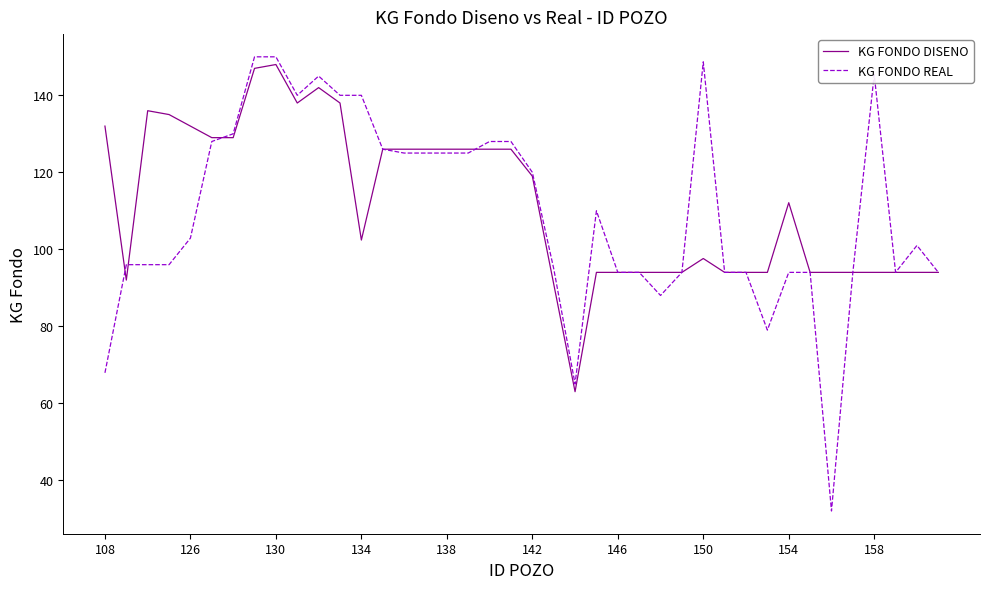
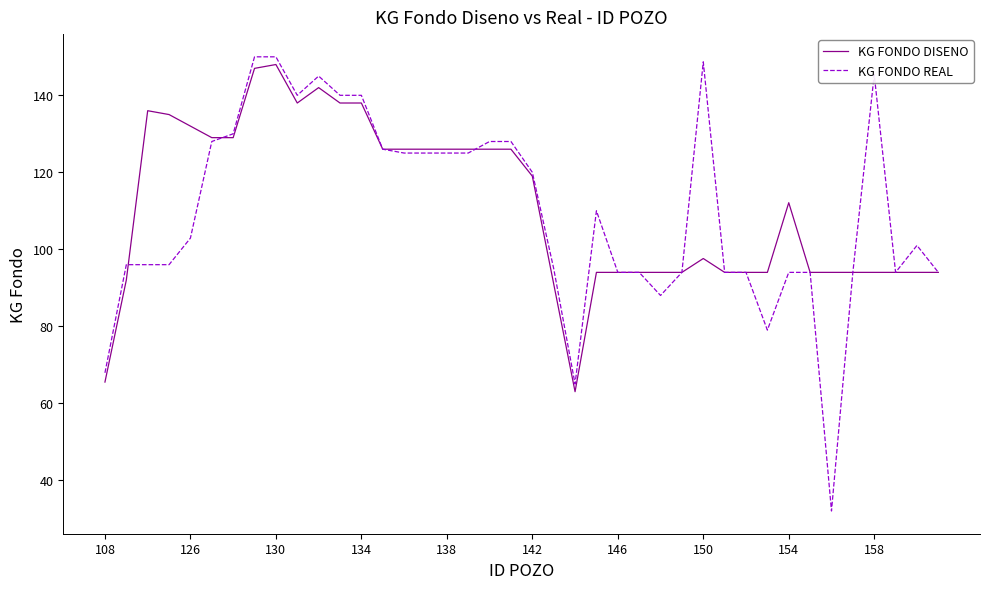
KG FONDO DISENO, 108: 132 -> 66
KG FONDO DISENO, 134: 102 -> 138
